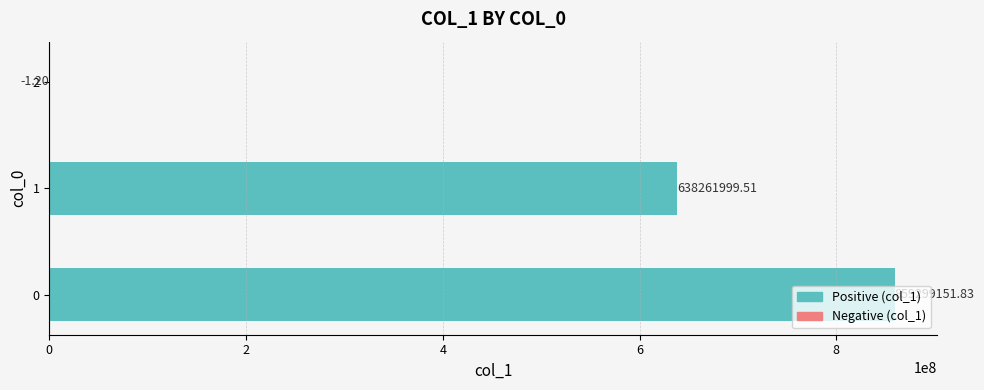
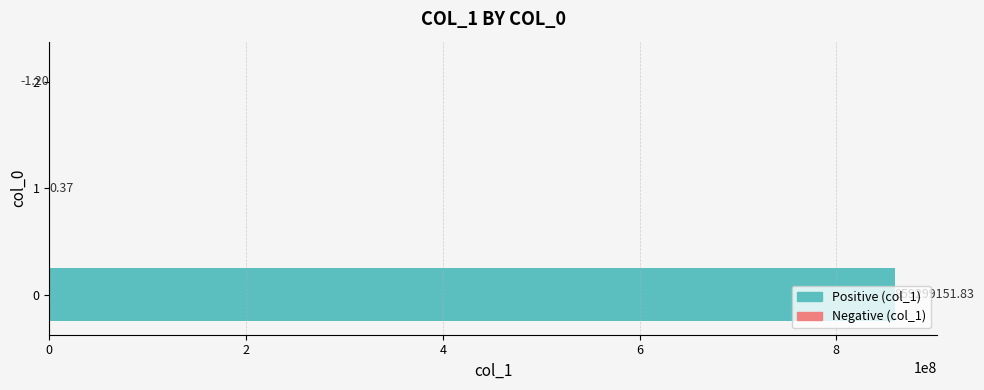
1: 638261999.51 -> 0.37
